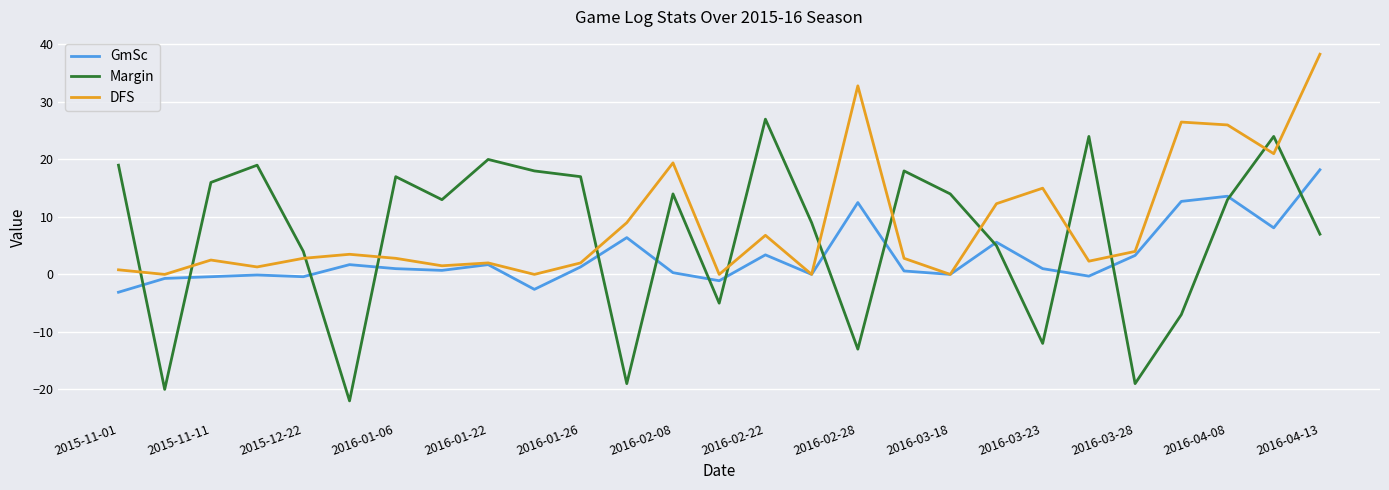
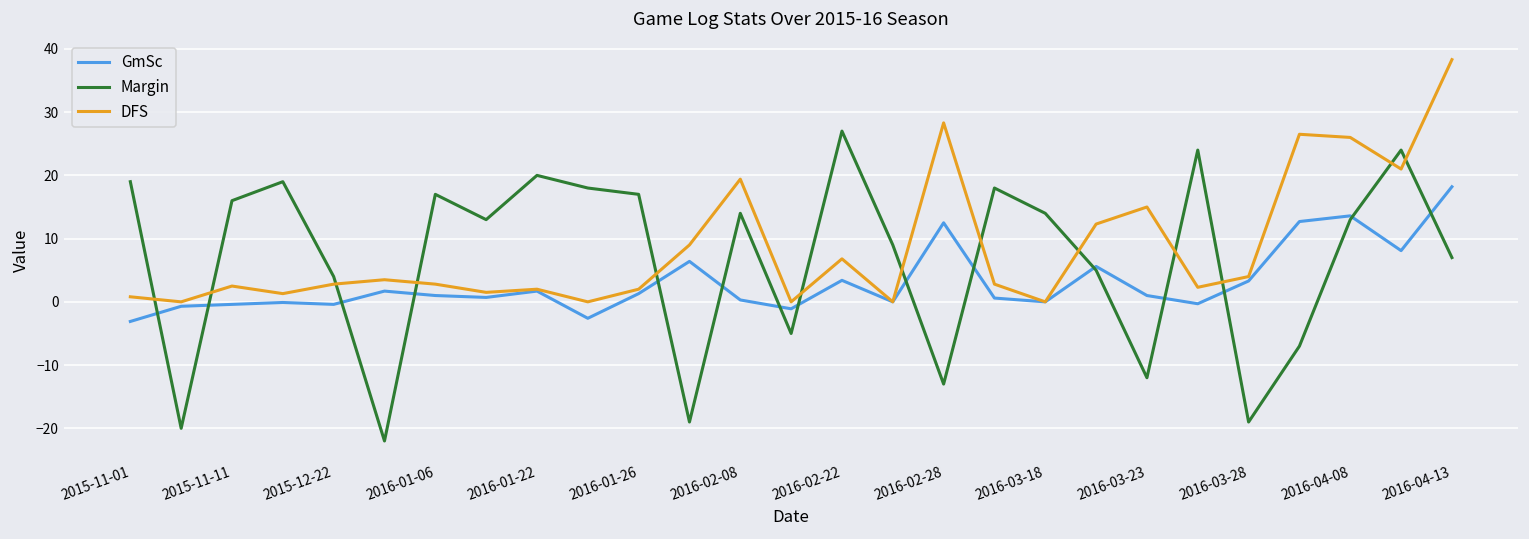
DFS, 2016-02-28: 33 -> 28
